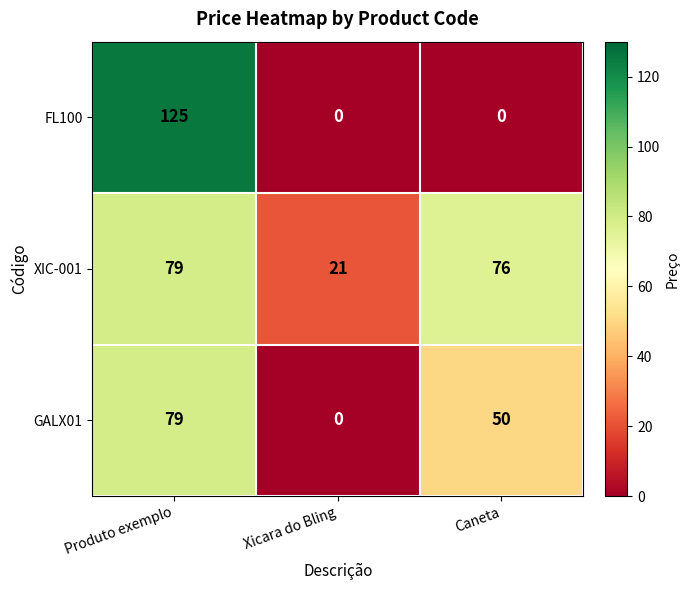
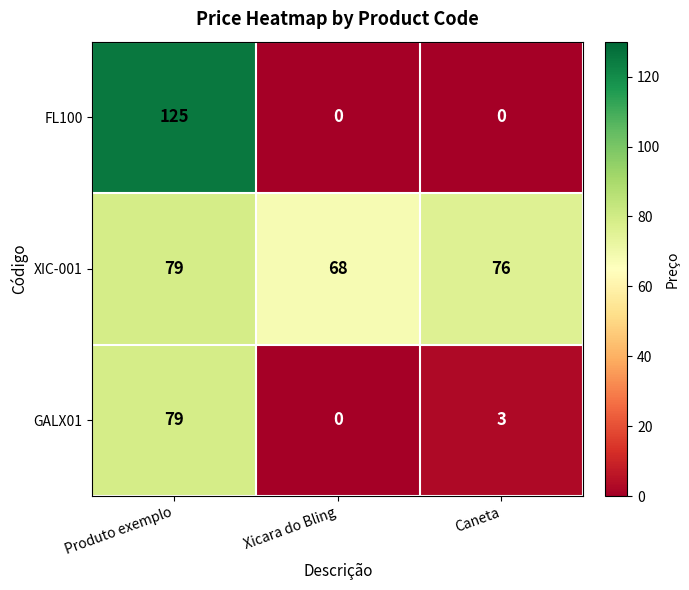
XIC-001, Xicara do Bling: 21 -> 68
GALX01, Caneta: 50 -> 3
